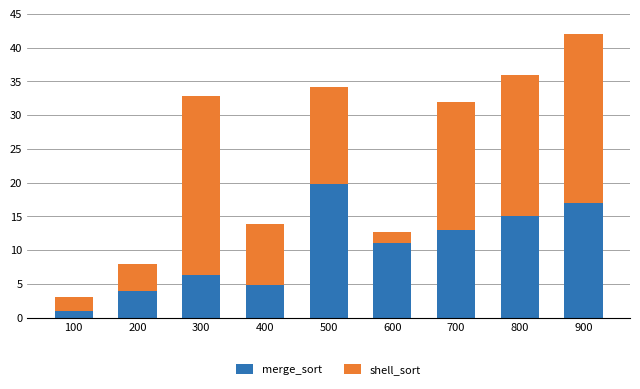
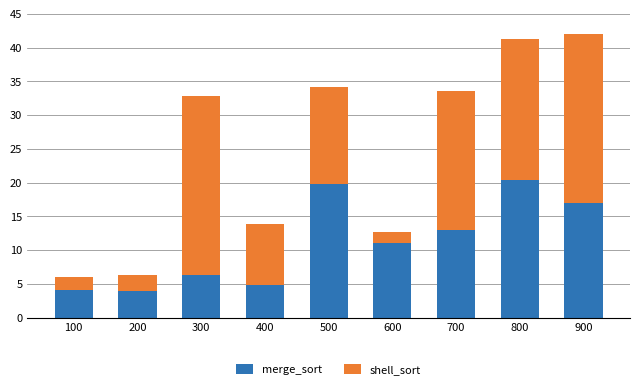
merge_sort, 100: 1 -> 4
shell_sort, 200: 4 -> 2
shell_sort, 700: 19 -> 21
merge_sort, 800: 15 -> 20
